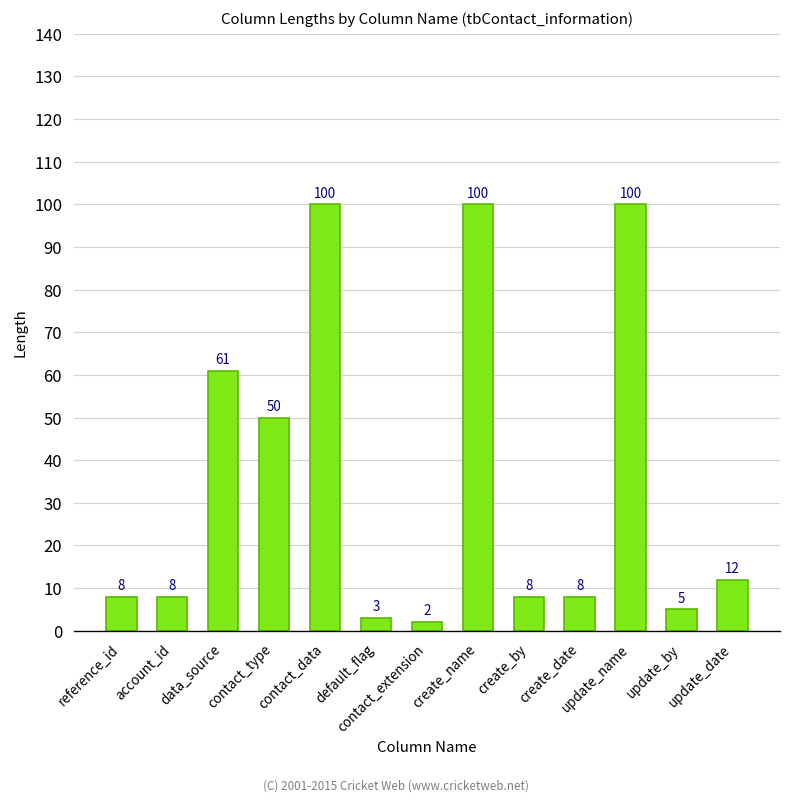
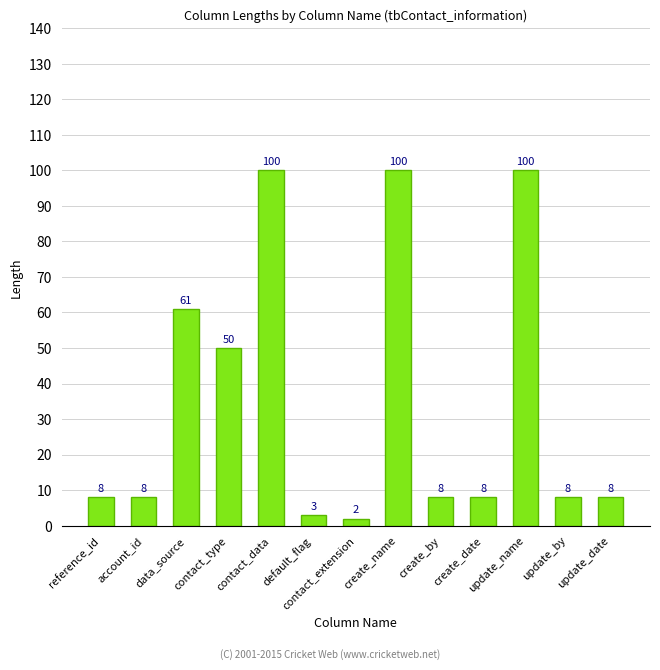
update_by: 5 -> 8
update_date: 12 -> 8
